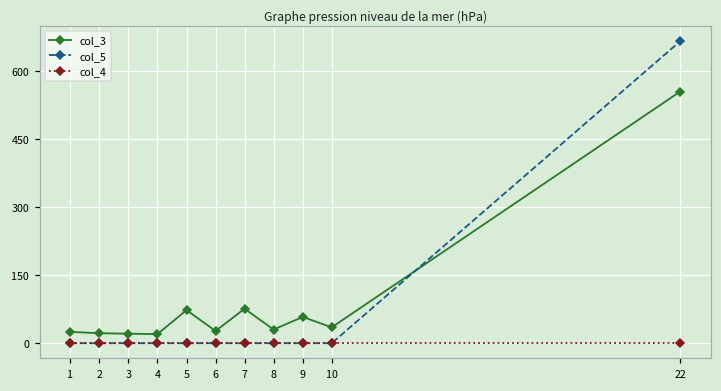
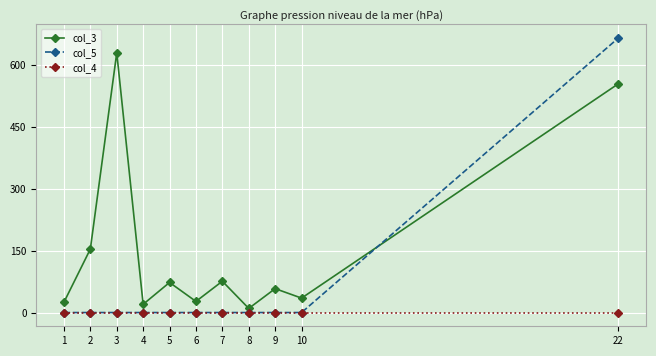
col_3, 2: 20 -> 150
col_3, 3: 20 -> 630
col_3, 8: 30 -> 10
